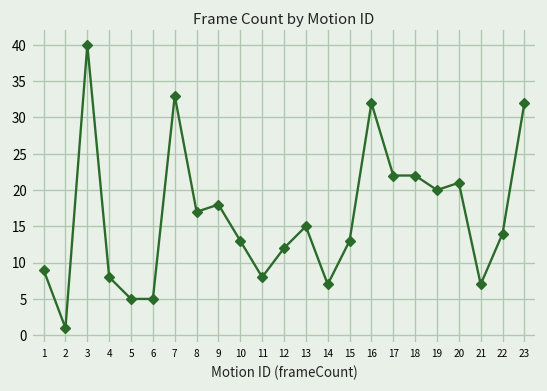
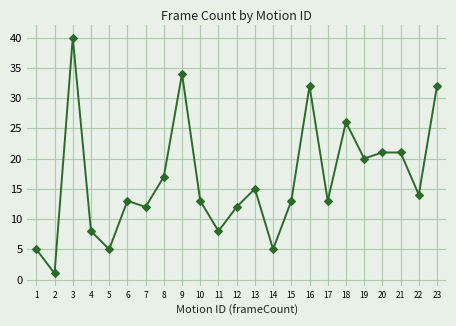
1: 9 -> 5
6: 5 -> 13
7: 33 -> 12
9: 18 -> 34
14: 7 -> 5
17: 22 -> 13
18: 22 -> 26
21: 7 -> 21
